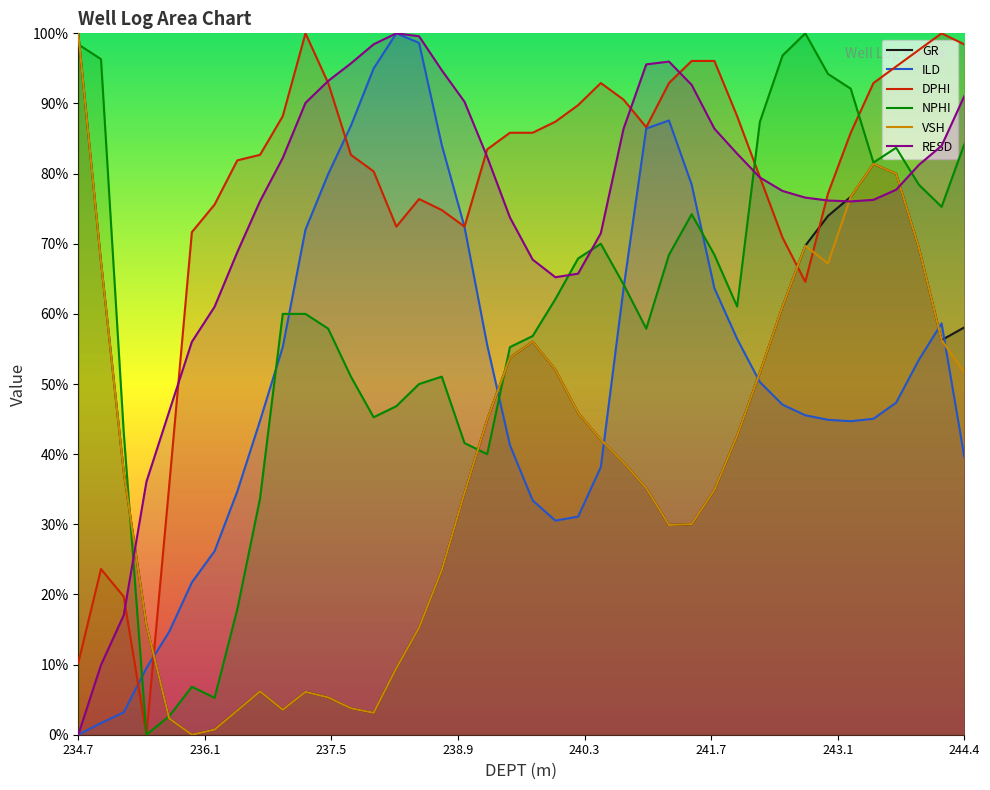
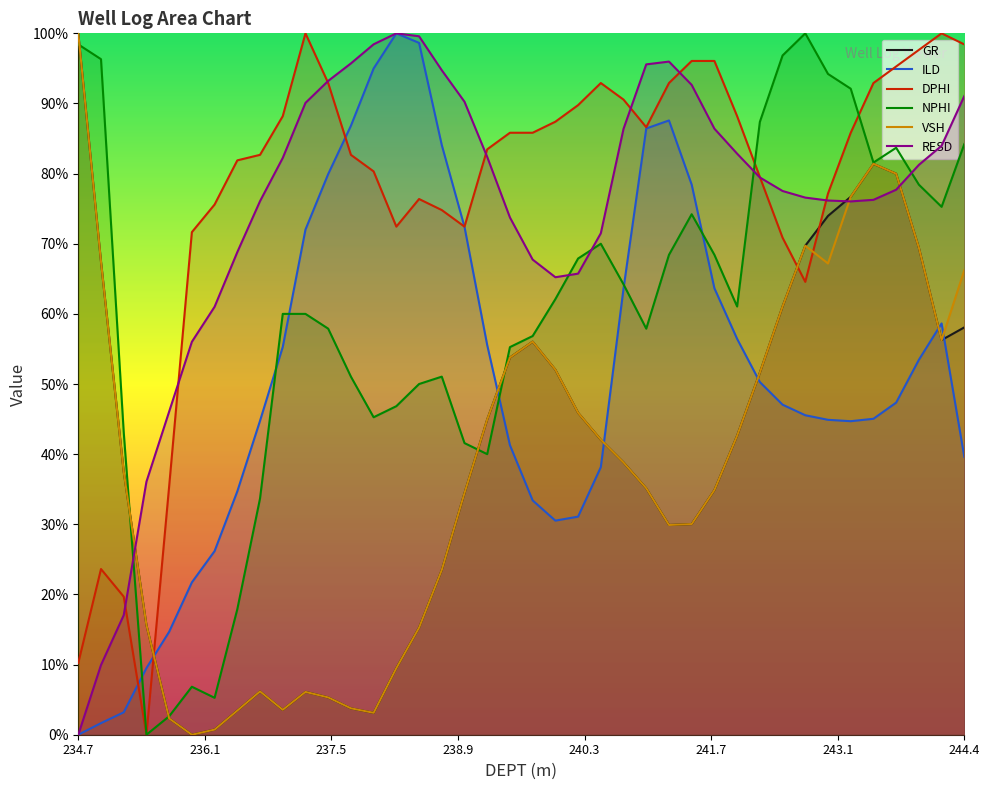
VSH, 244.4: 52% -> 66%
